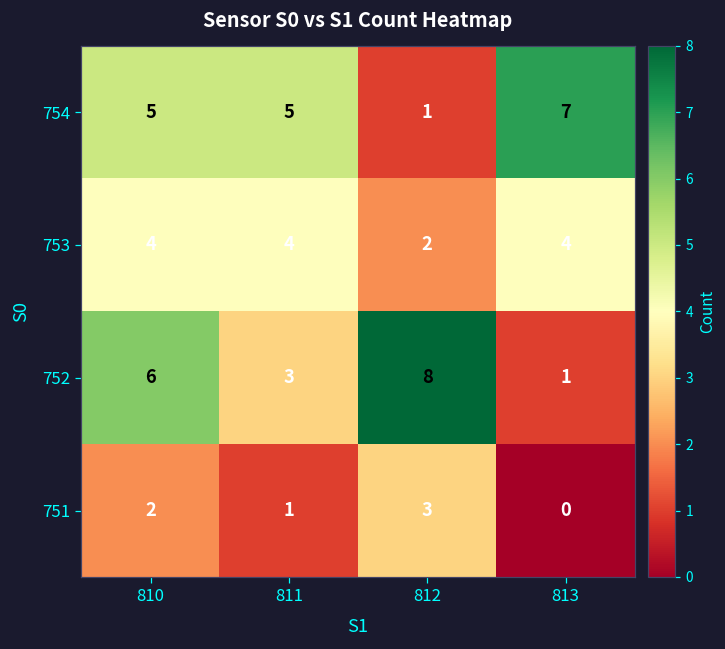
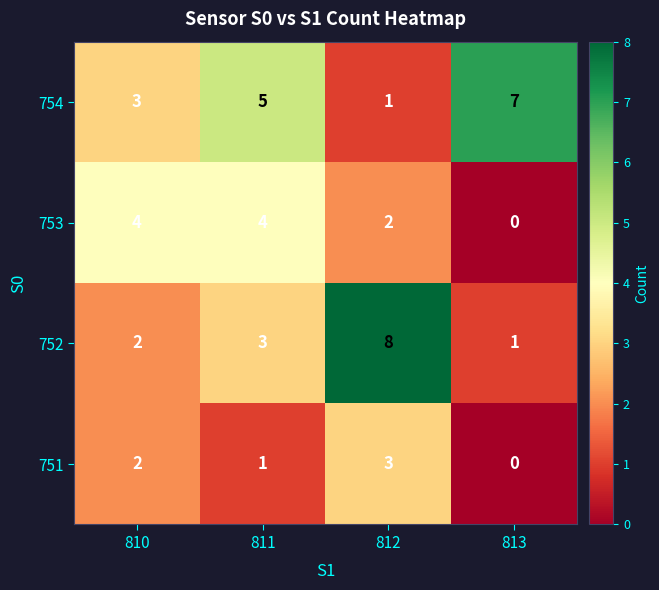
754, 810: 5 -> 3
753, 813: 4 -> 0
752, 810: 6 -> 2
